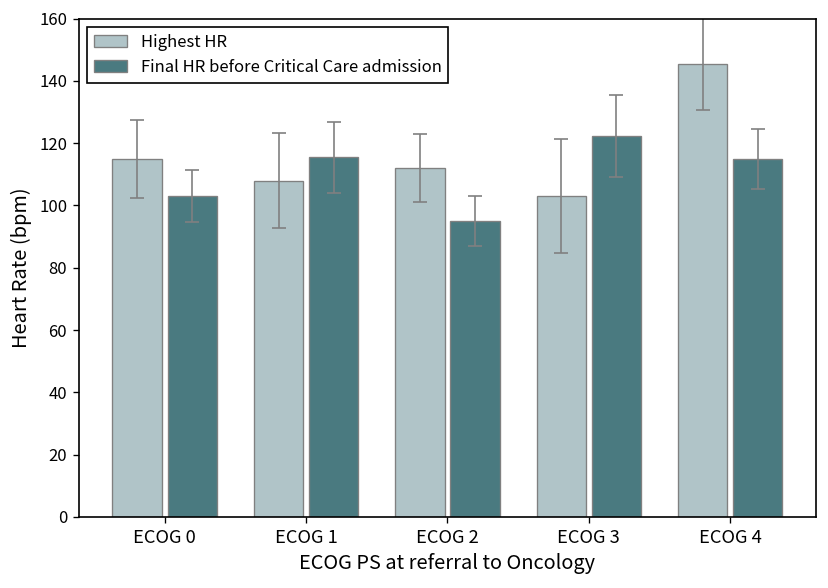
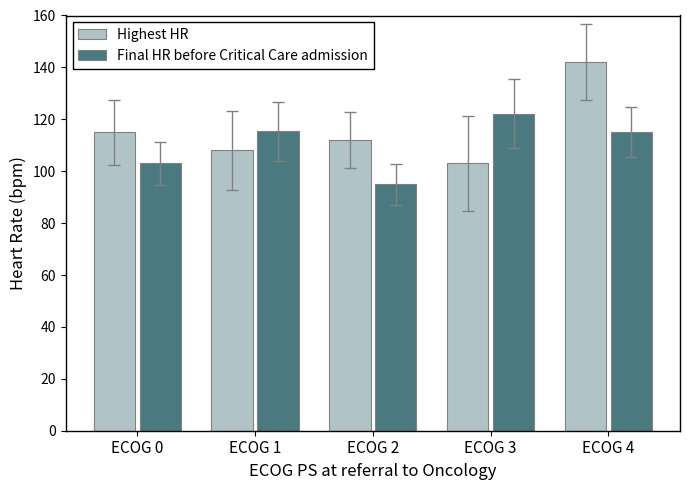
Highest HR, ECOG 4: 146 -> 142
